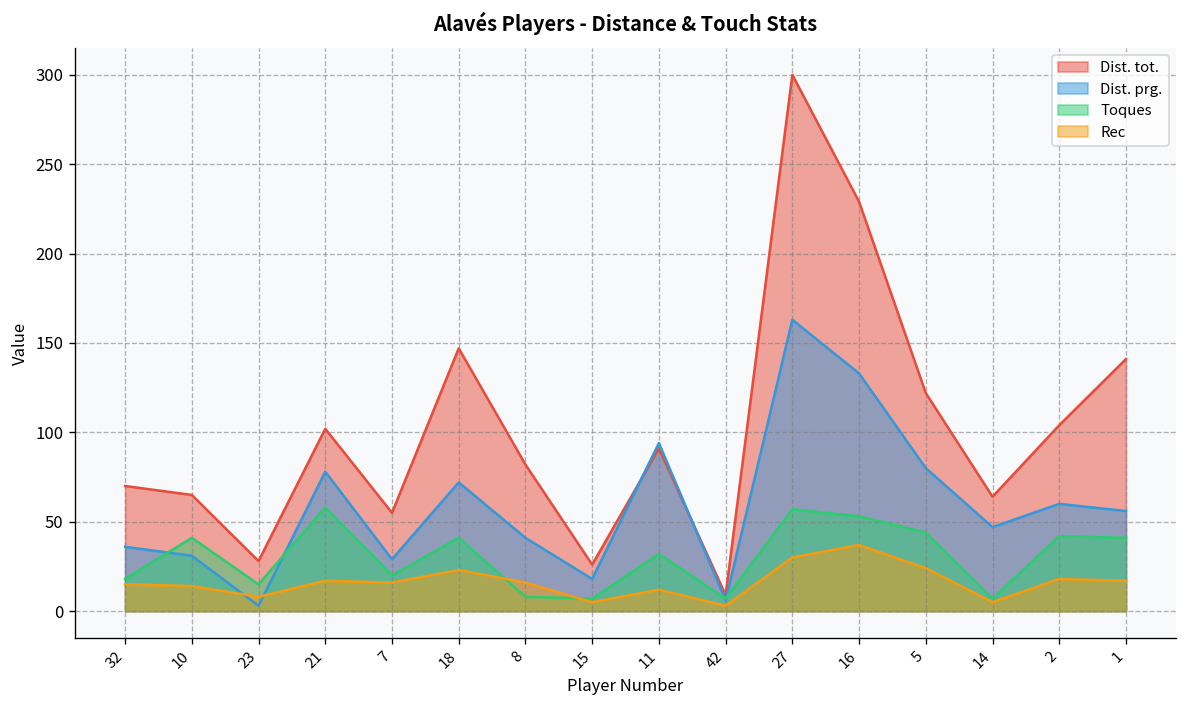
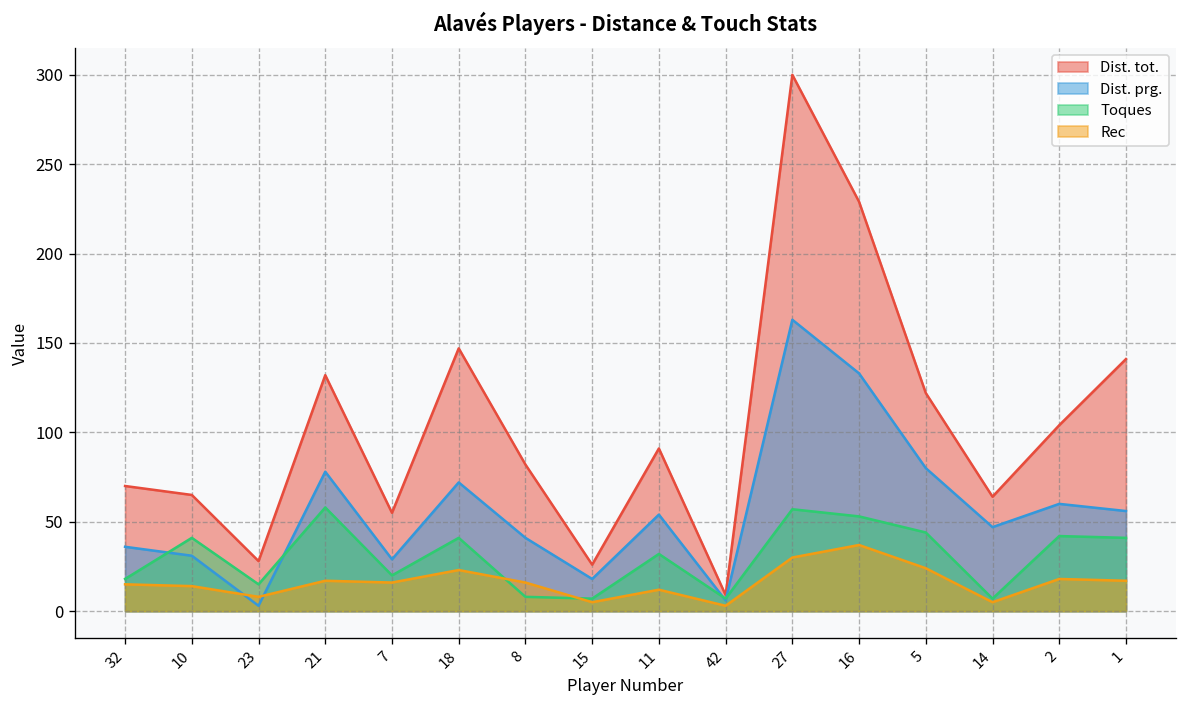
Dist. tot., 21: 102 -> 132
Dist. prg., 11: 94 -> 54
